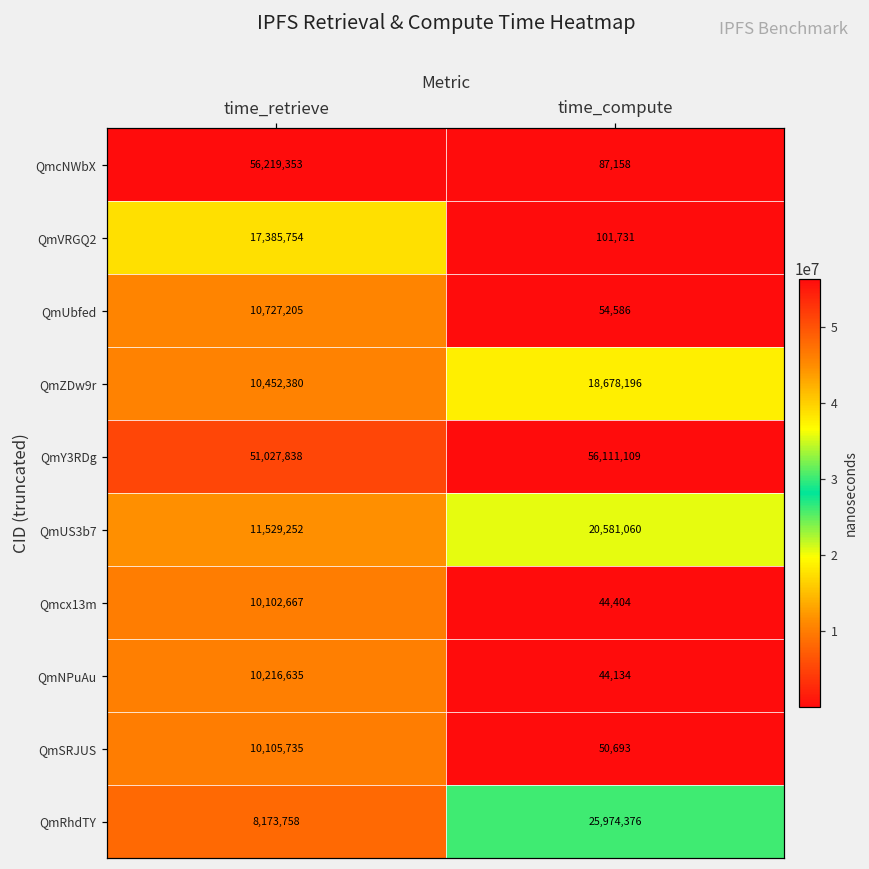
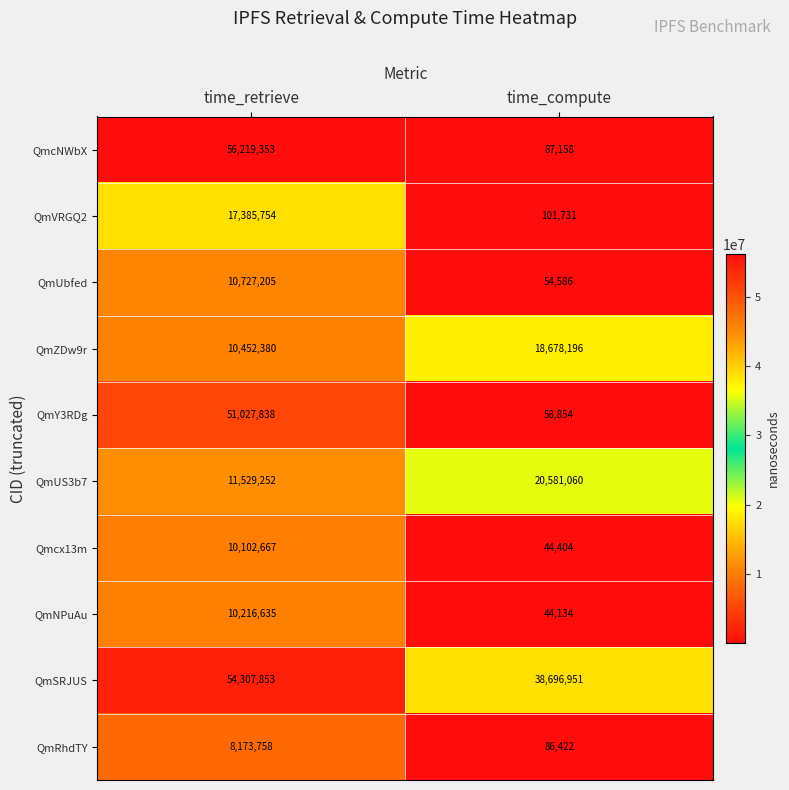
QmY3RDg, time_compute: 56,111,109 -> 58,854
QmSRJUS, time_retrieve: 10,105,735 -> 54,307,853
QmSRJUS, time_compute: 50,693 -> 38,696,951
QmRhdTY, time_compute: 25,974,376 -> 86,422
